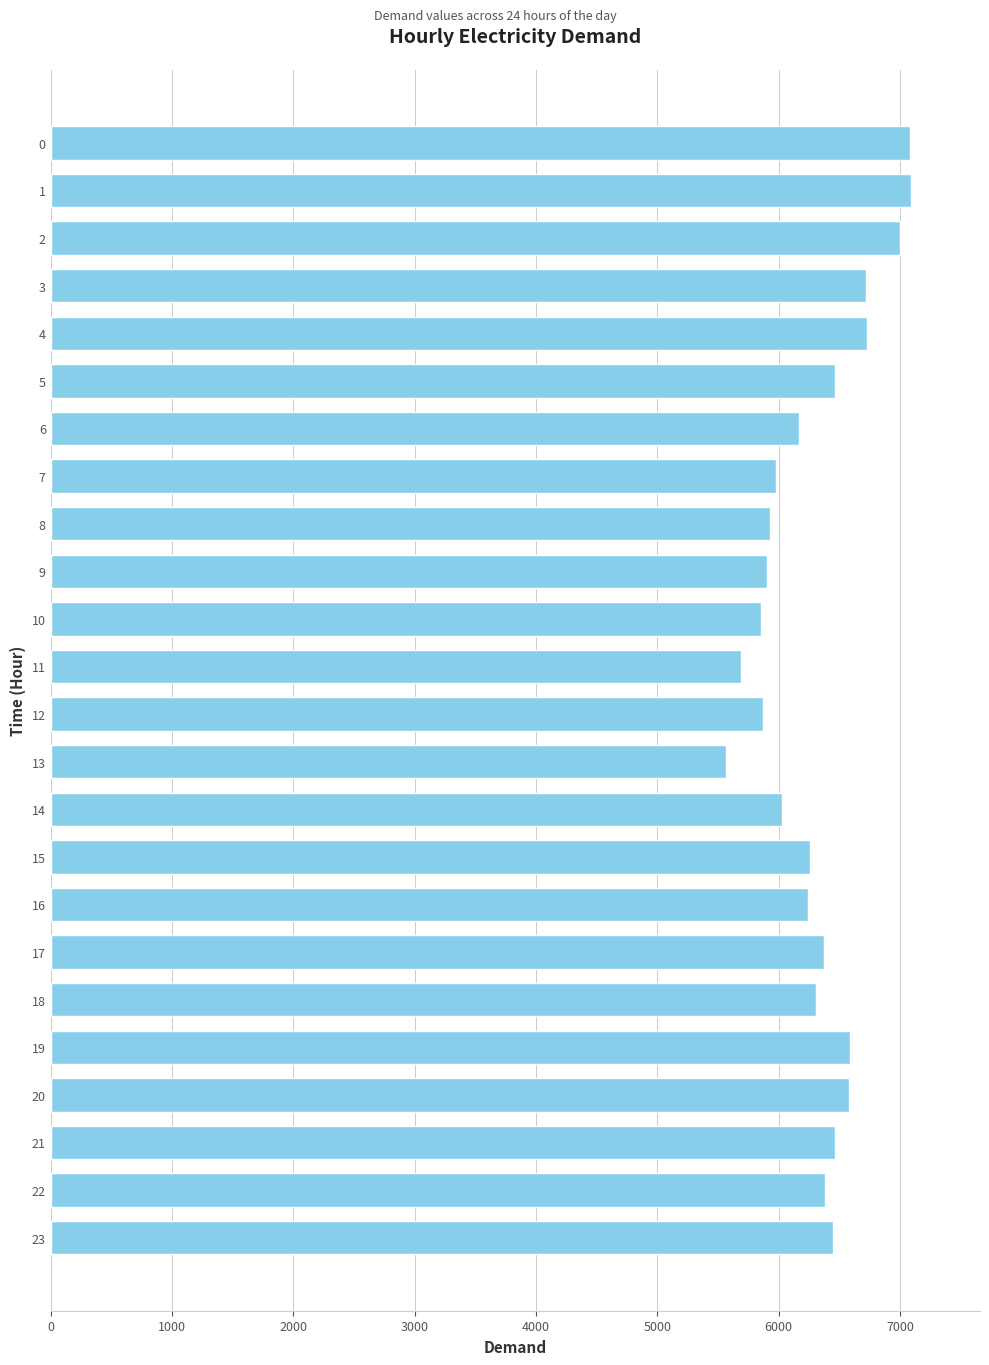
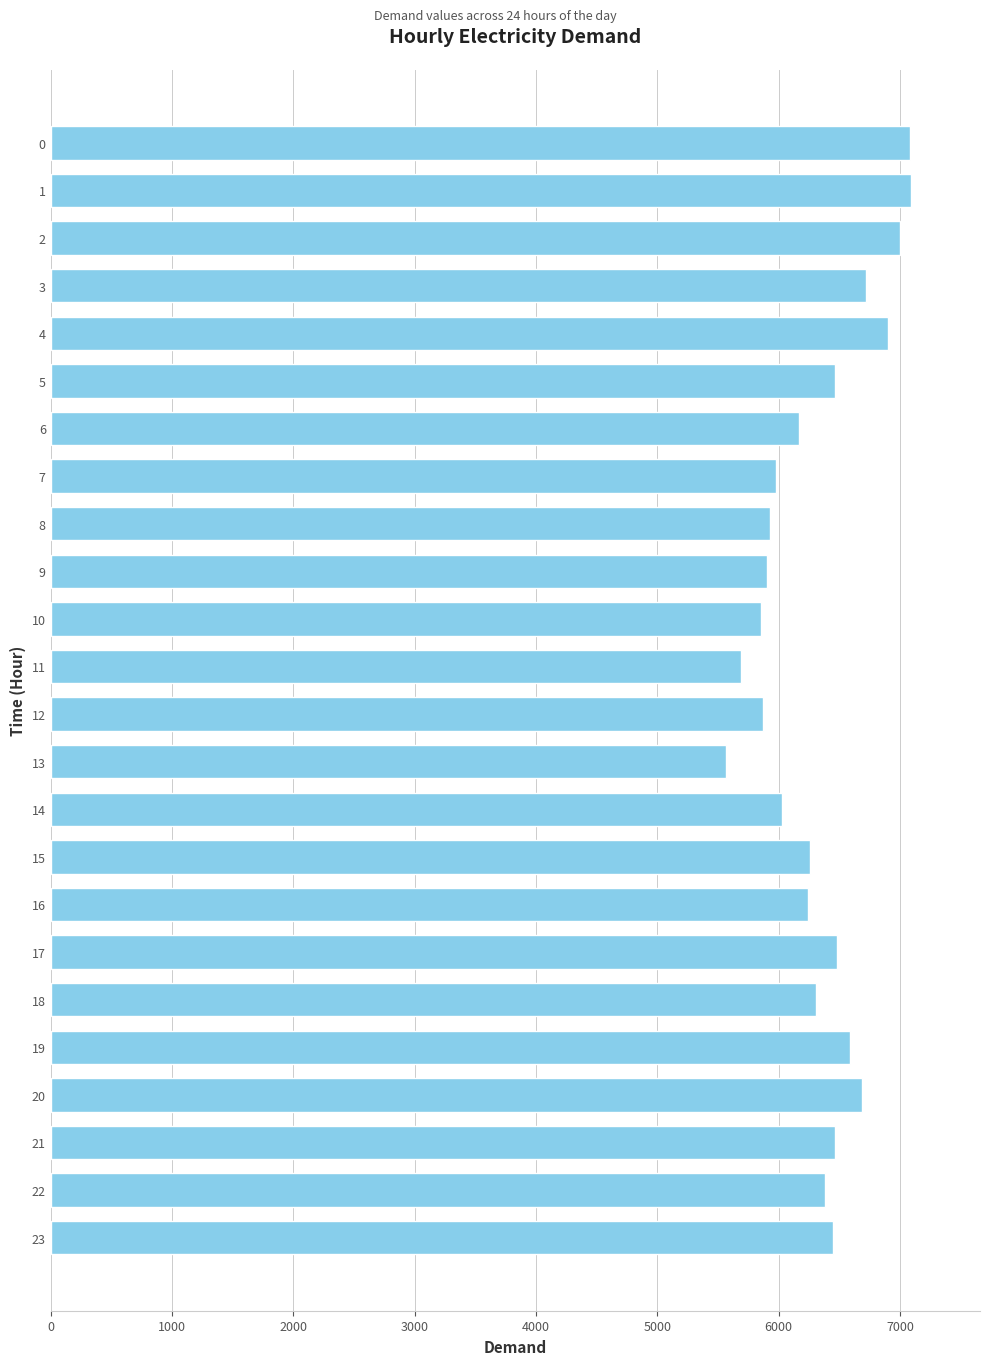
4: 6730 -> 6900
17: 6380 -> 6480
20: 6580 -> 6690
